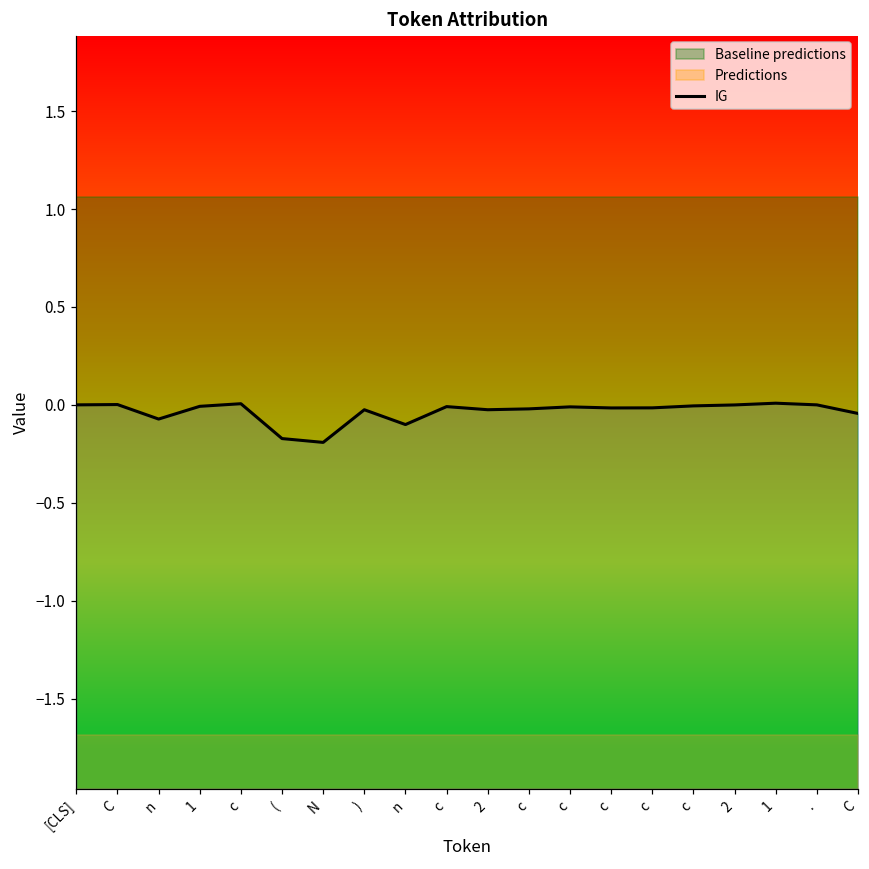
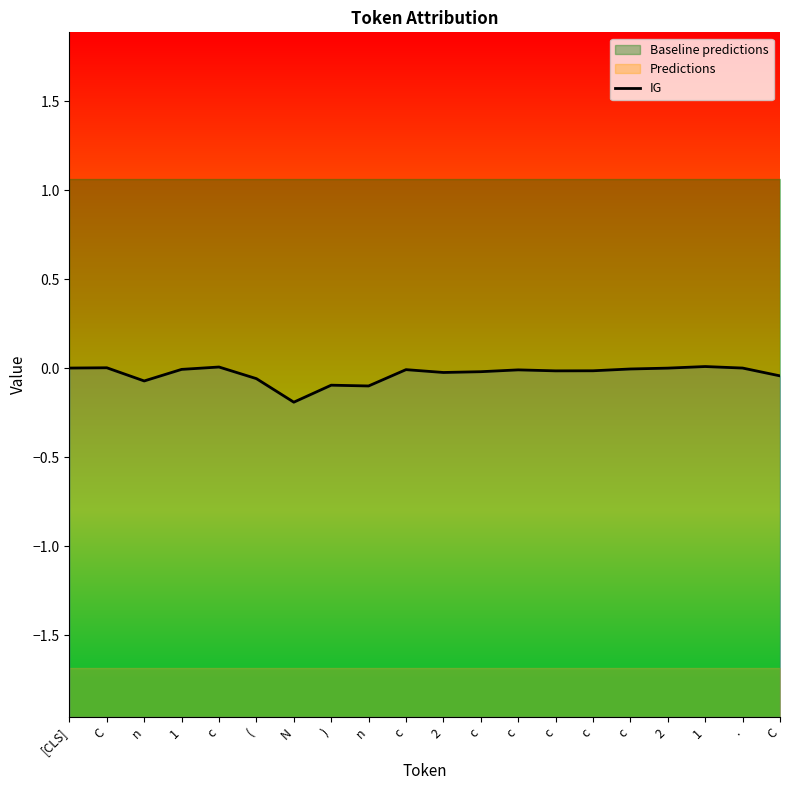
IG, (: -0.17 -> -0.06
IG, ): -0.02 -> -0.10
